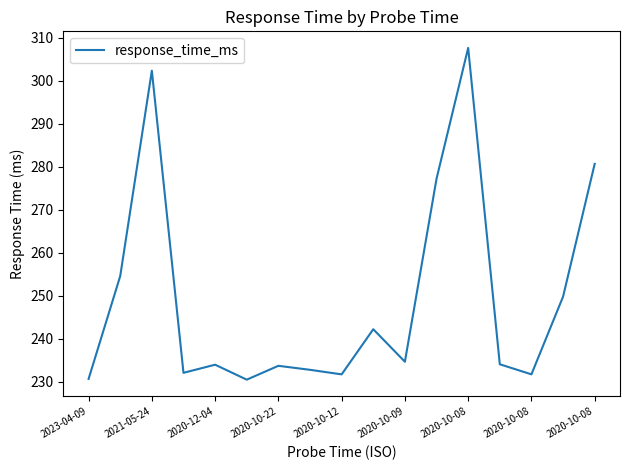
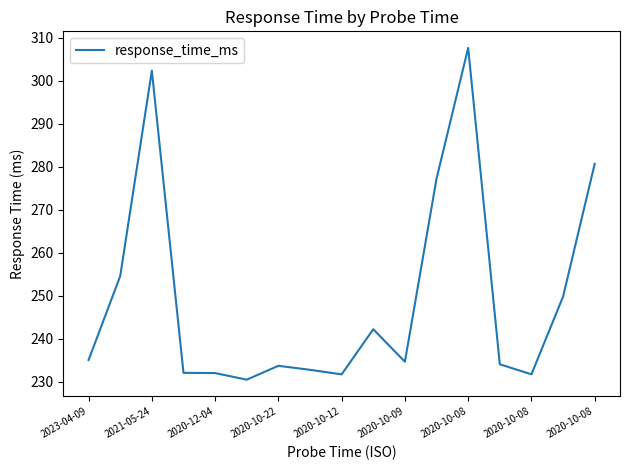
2023-04-09: 231 -> 235
2020-12-04: 234 -> 232
